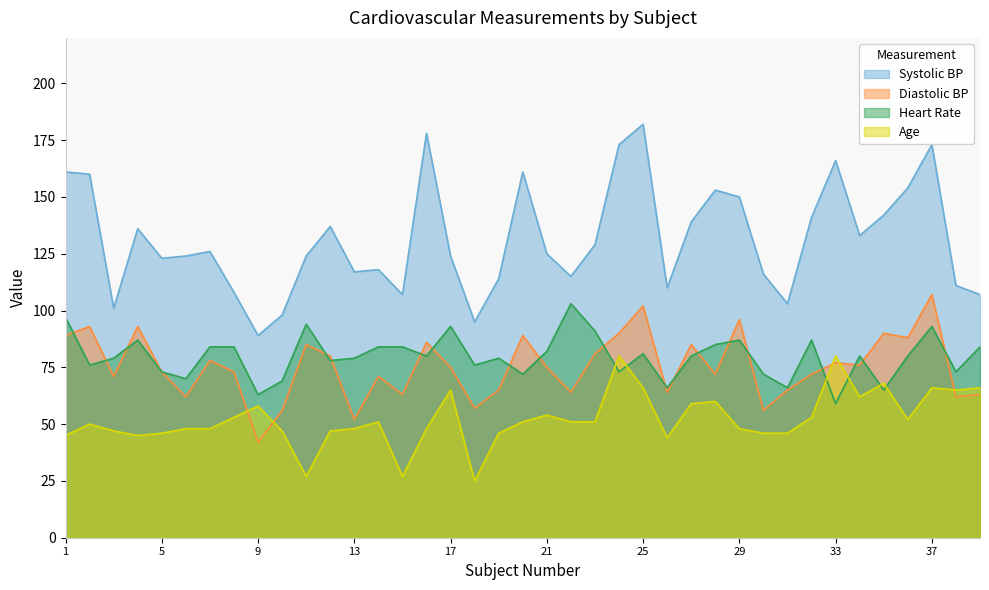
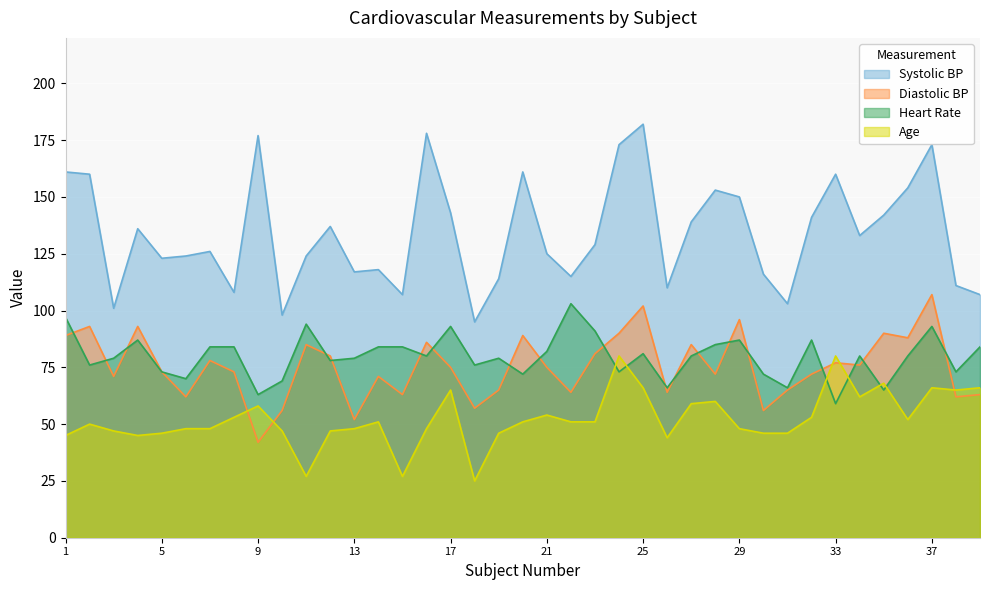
Systolic BP, 9: 89 -> 177
Systolic BP, 17: 124 -> 143
Systolic BP, 33: 166 -> 160
